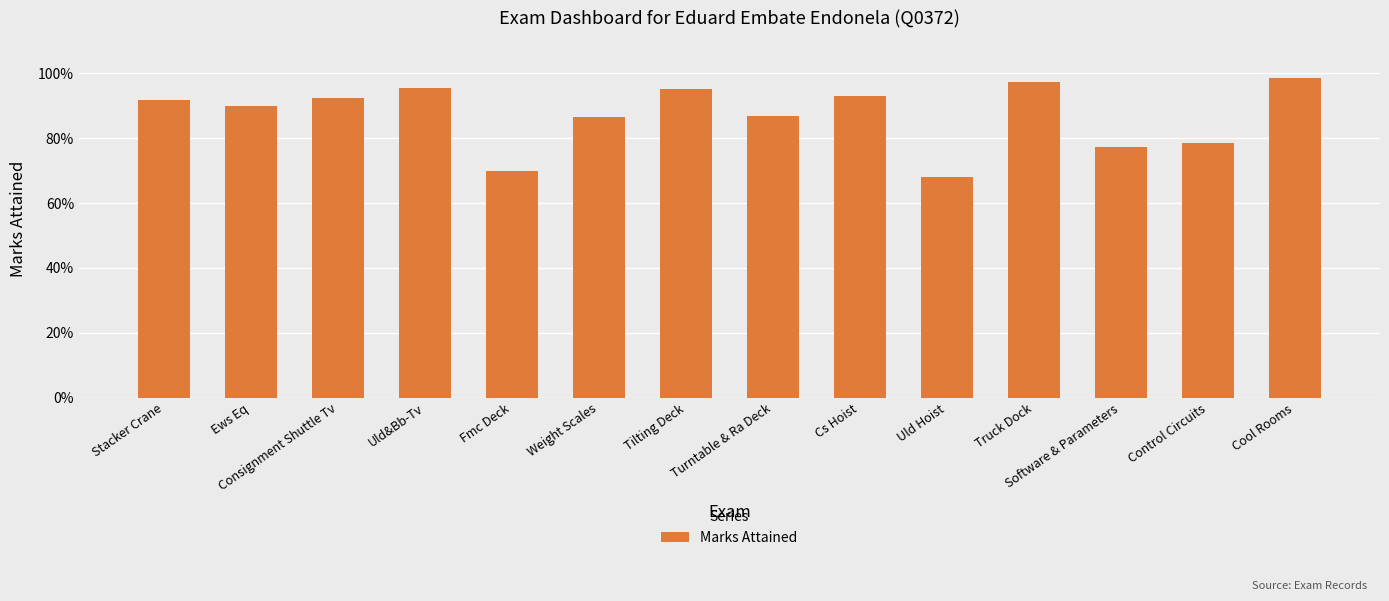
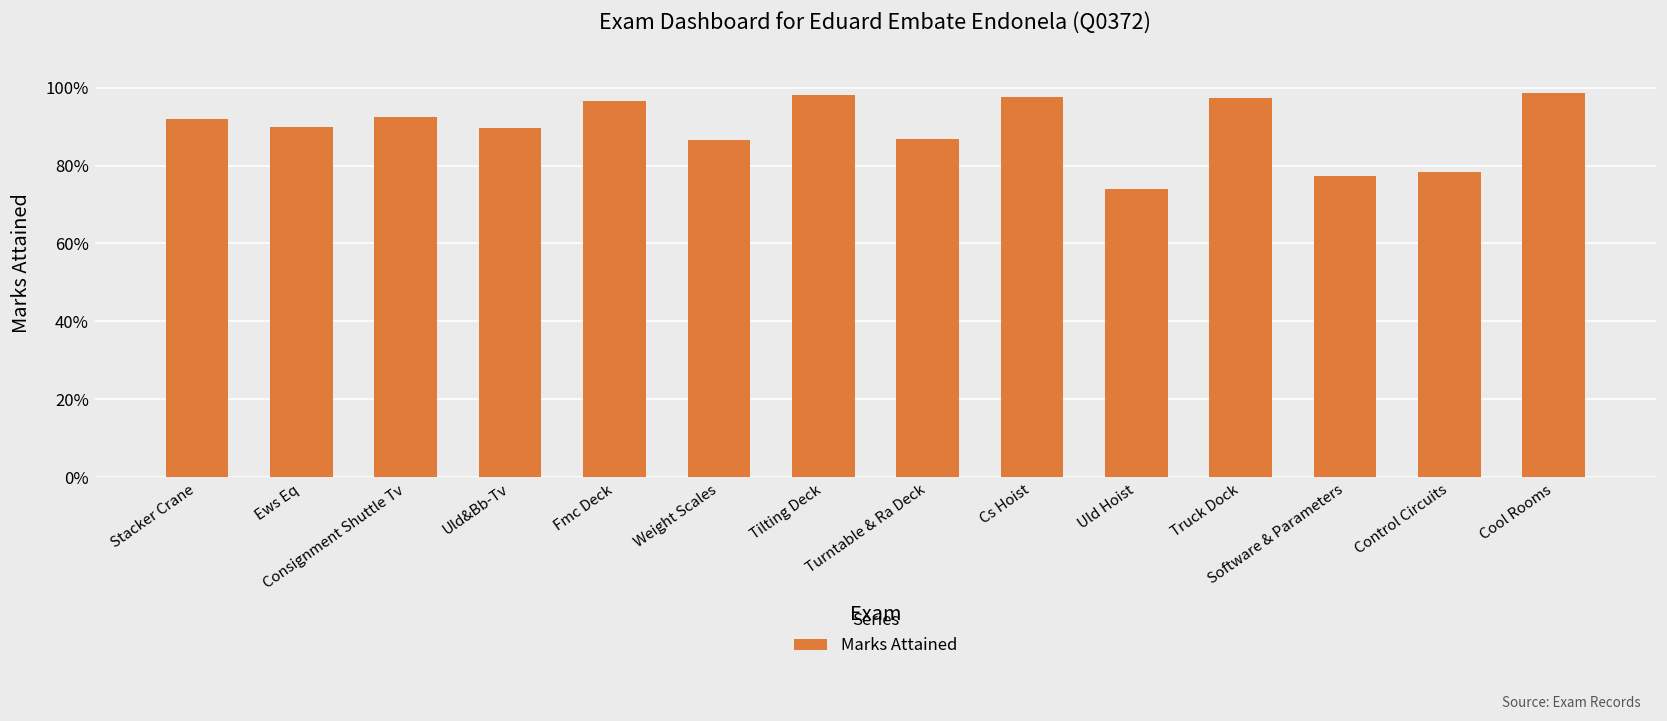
Uld&Bb-Tv: 95% -> 90%
Fmc Deck: 70% -> 97%
Tilting Deck: 95% -> 98%
Cs Hoist: 93% -> 98%
Uld Hoist: 68% -> 74%
